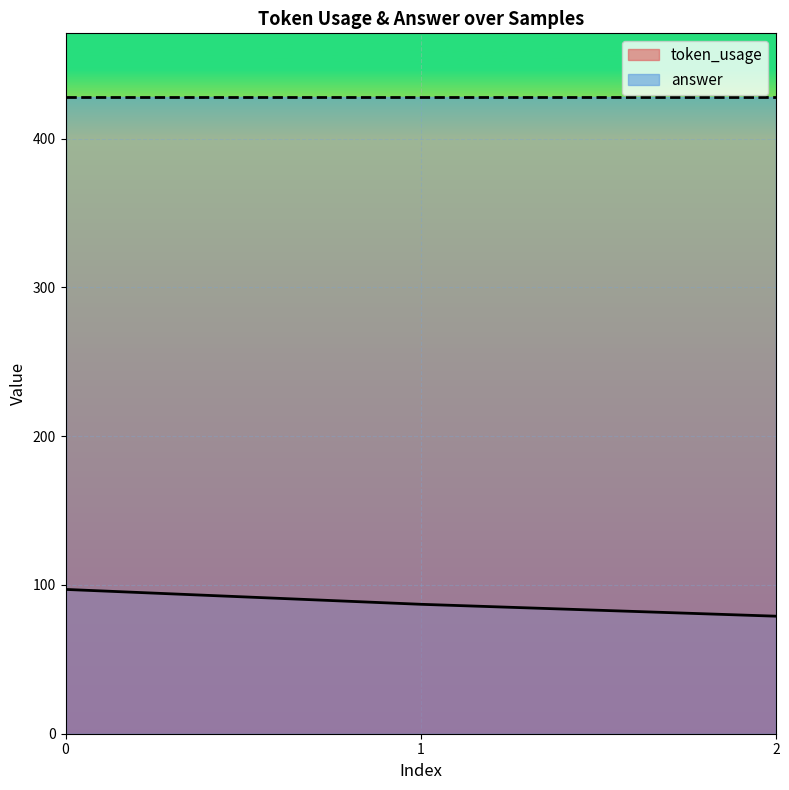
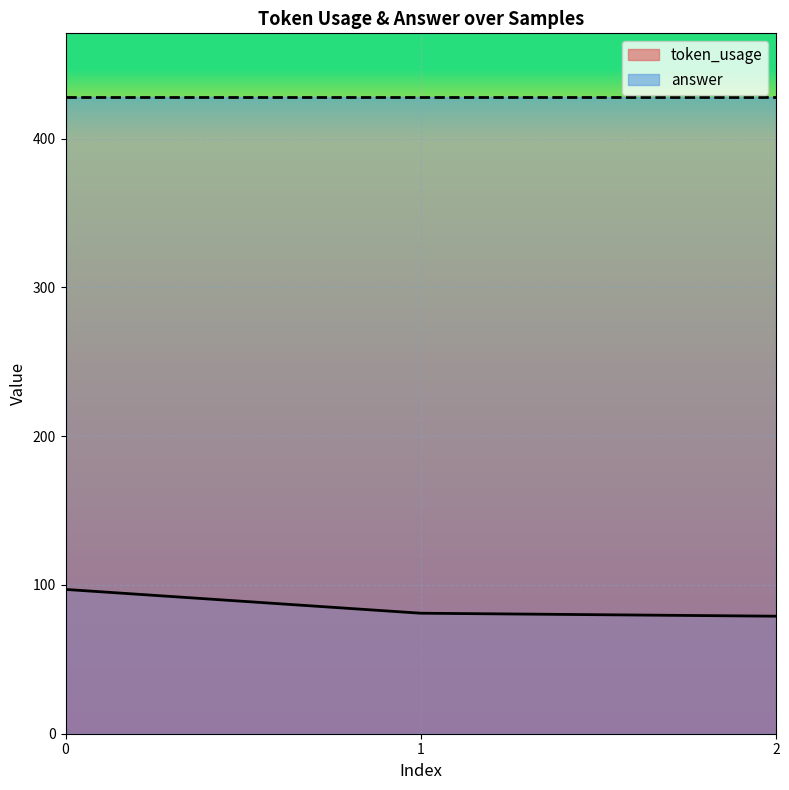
token_usage, 1: 87 -> 81
